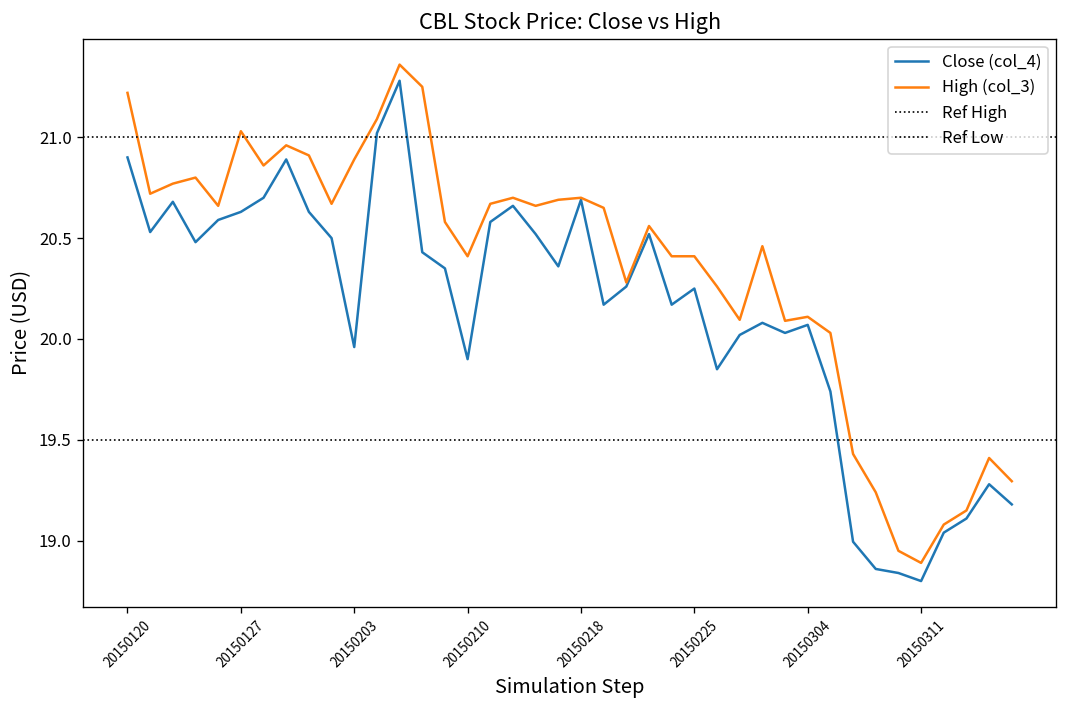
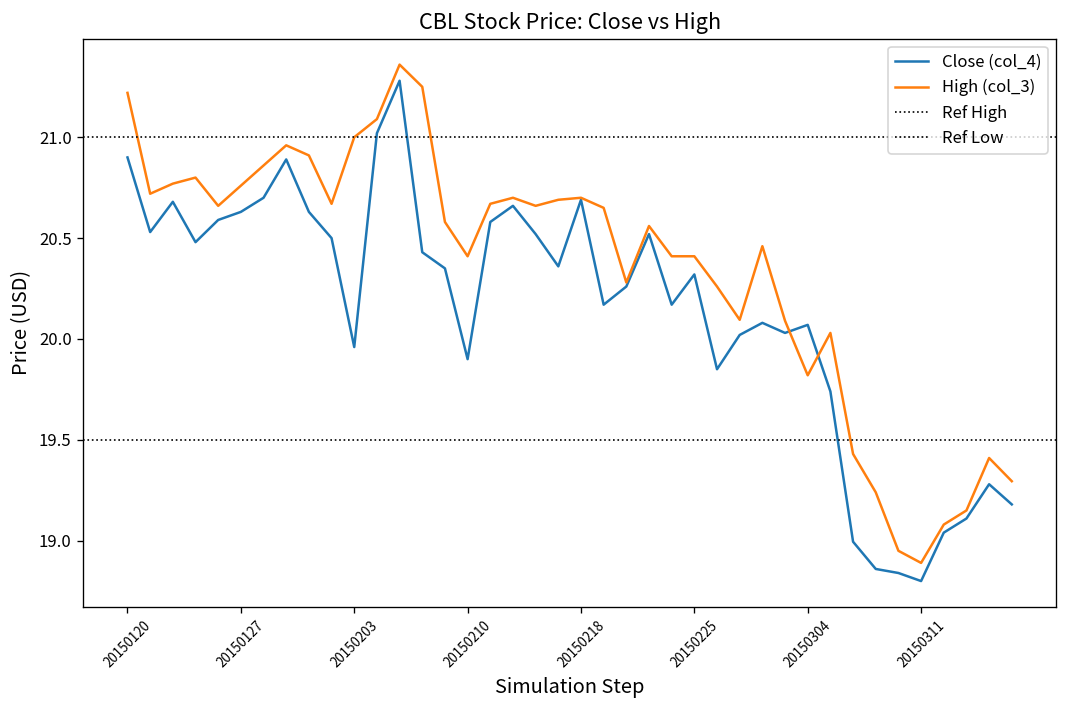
High (col_3), 20150127: 21.03 -> 20.76
High (col_3), 20150203: 20.89 -> 21.00
Close (col_4), 20150225: 20.25 -> 20.32
High (col_3), 20150304: 20.11 -> 19.82
